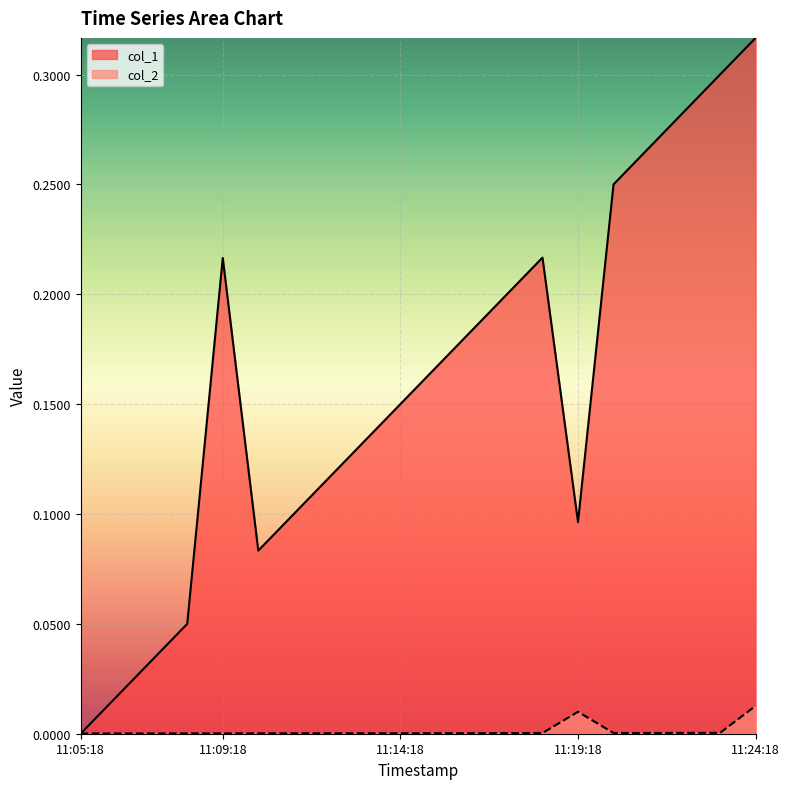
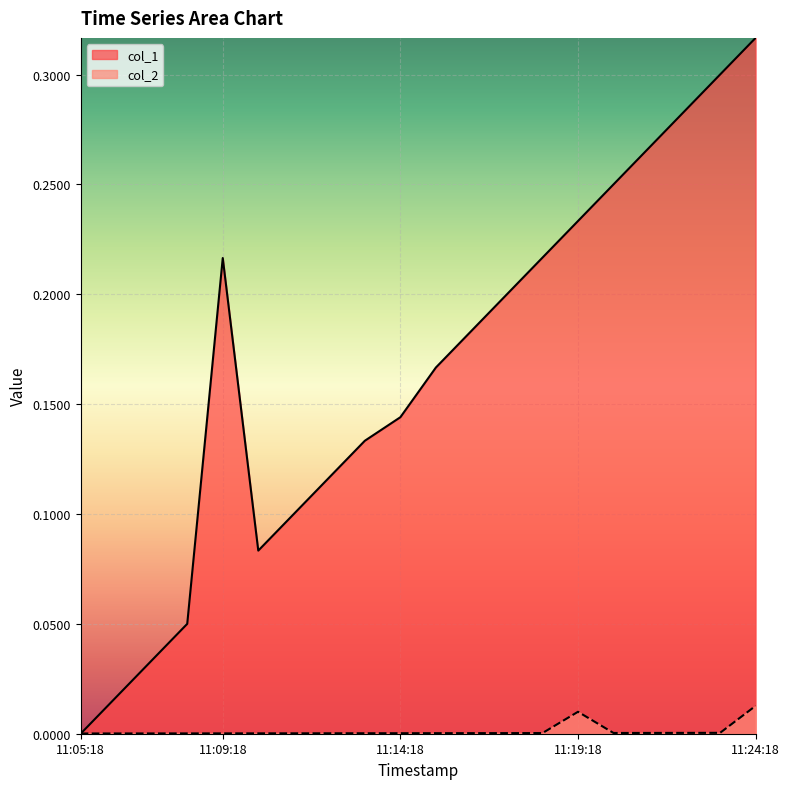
col_1, 11:14:18: 0.150 -> 0.144
col_1, 11:19:18: 0.096 -> 0.233
